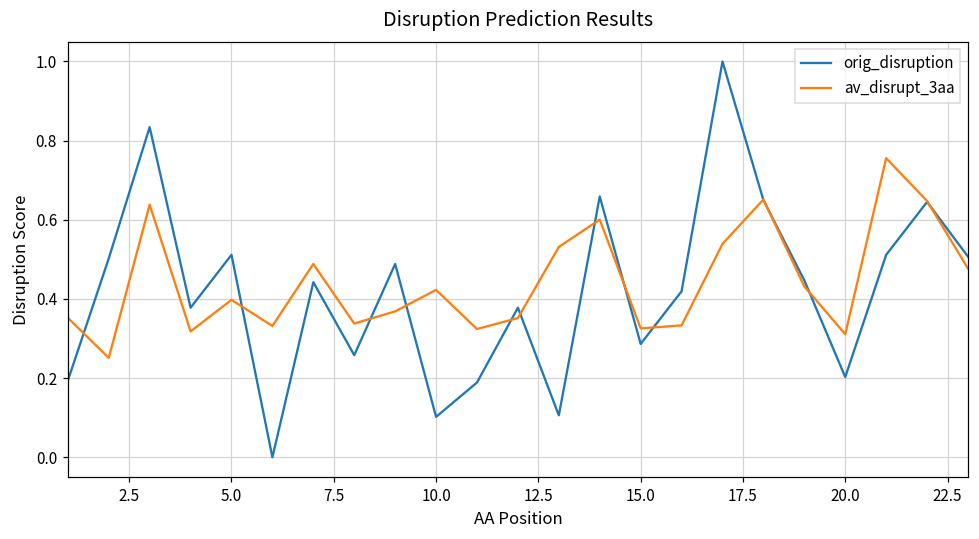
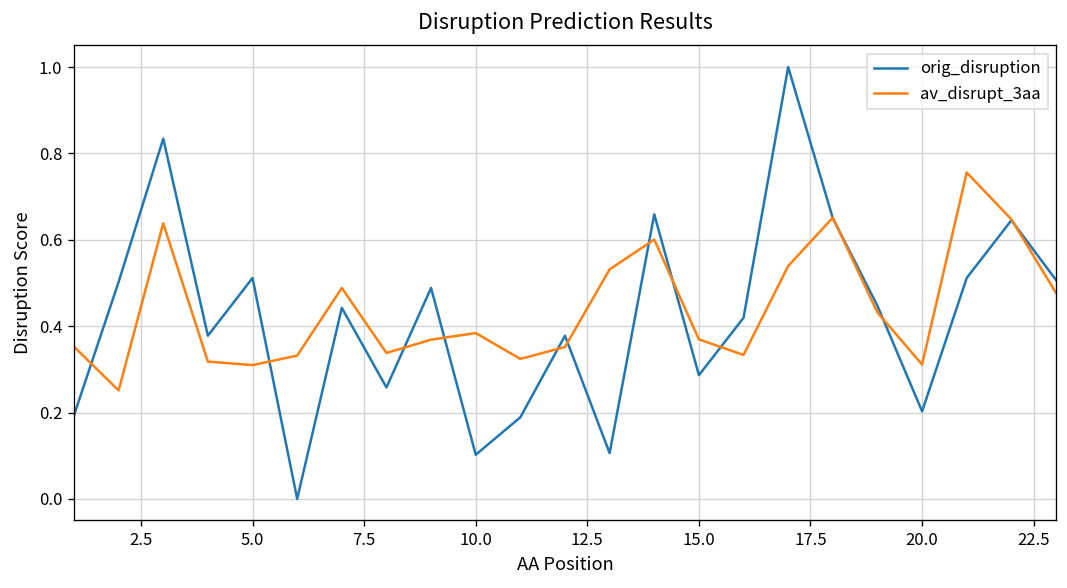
av_disrupt_3aa, 5.0: 0.40 -> 0.31
av_disrupt_3aa, 10.0: 0.42 -> 0.38
av_disrupt_3aa, 15.0: 0.33 -> 0.37
